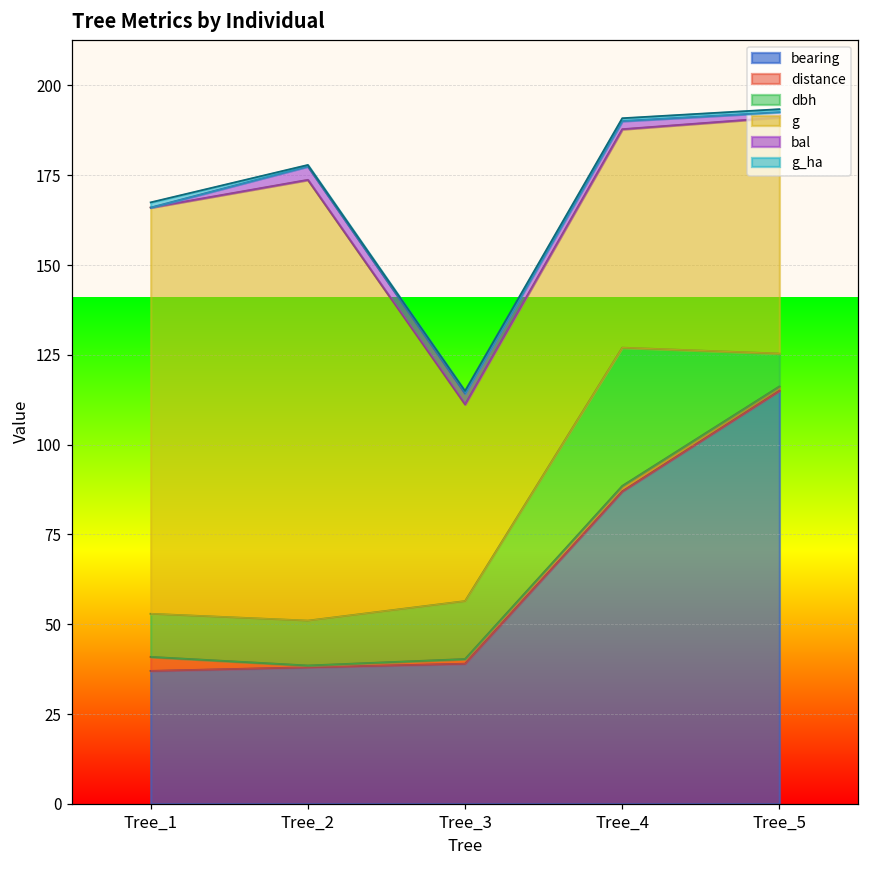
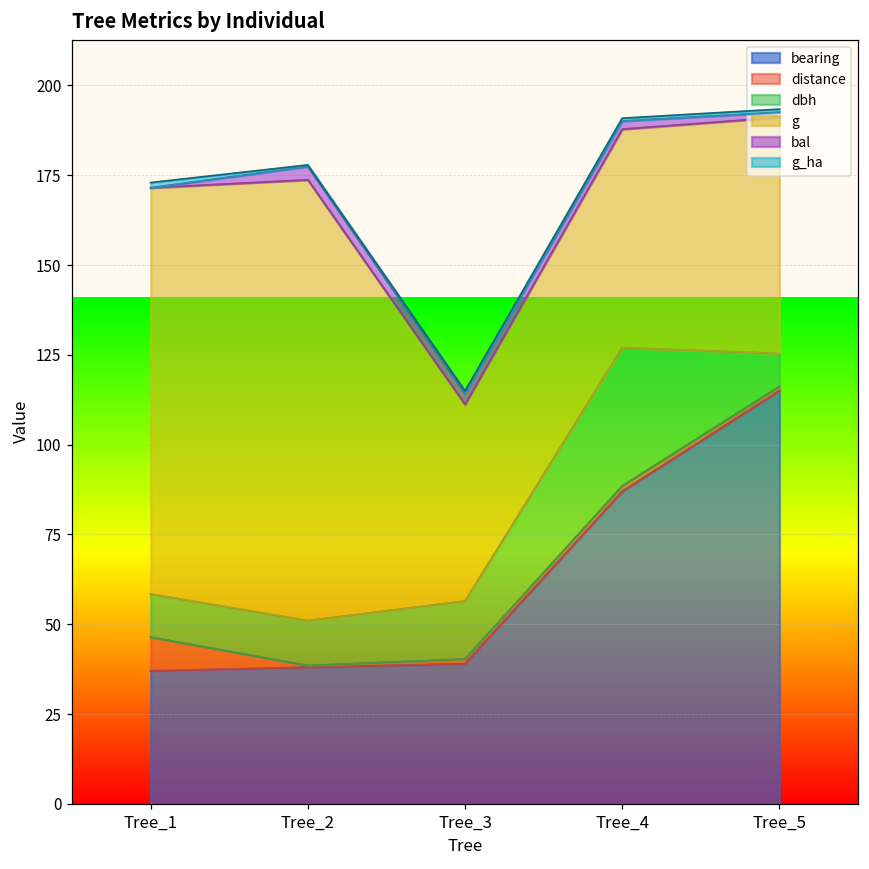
distance, Tree_1: 4 -> 9
